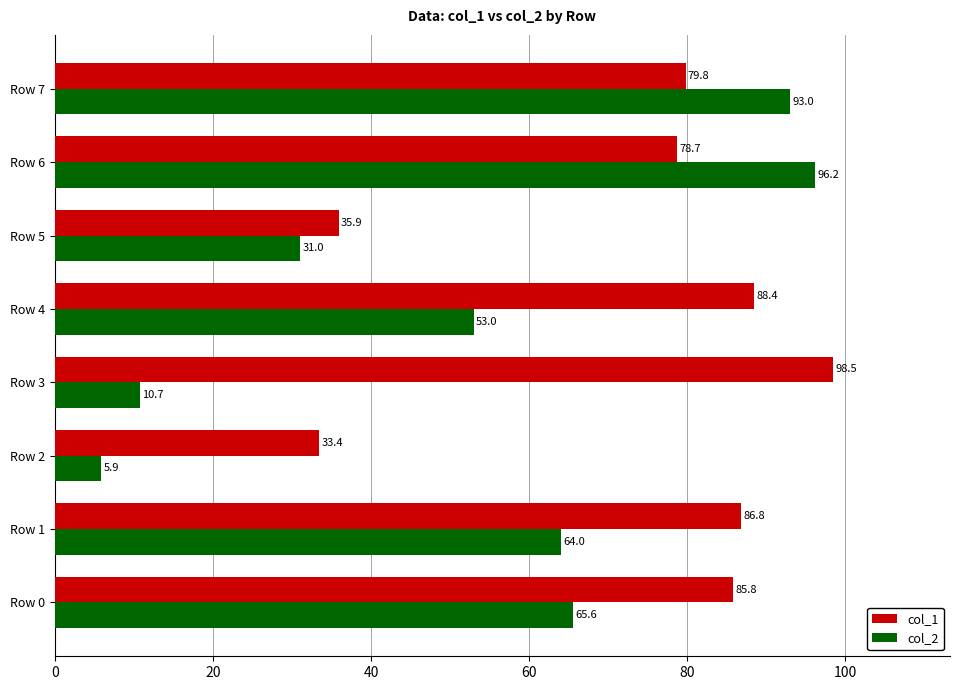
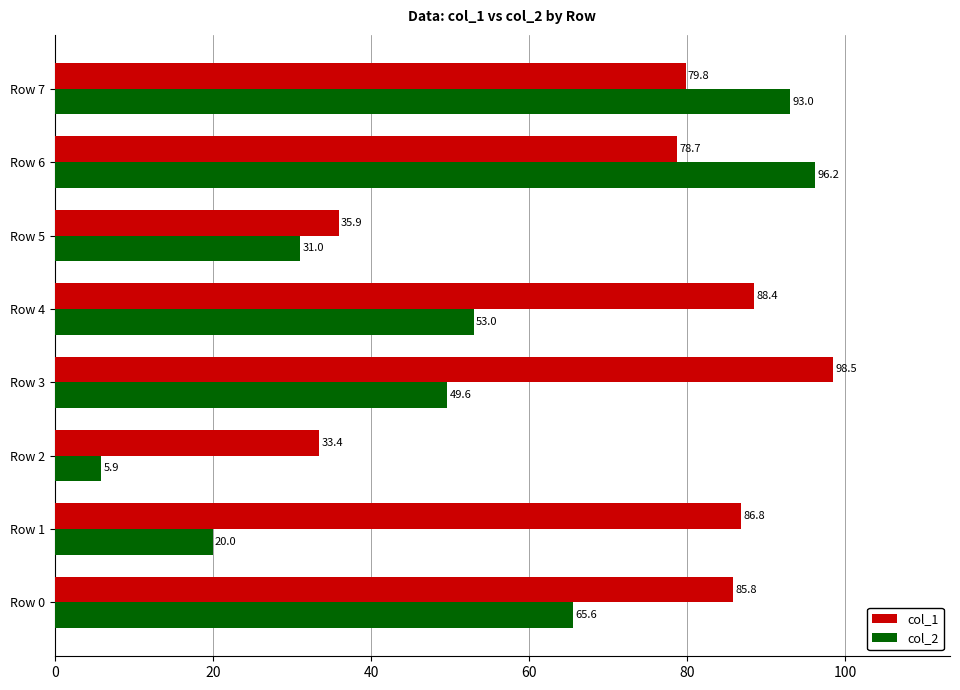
col_2, Row 3: 10.7 -> 49.6
col_2, Row 1: 64.0 -> 20.0
